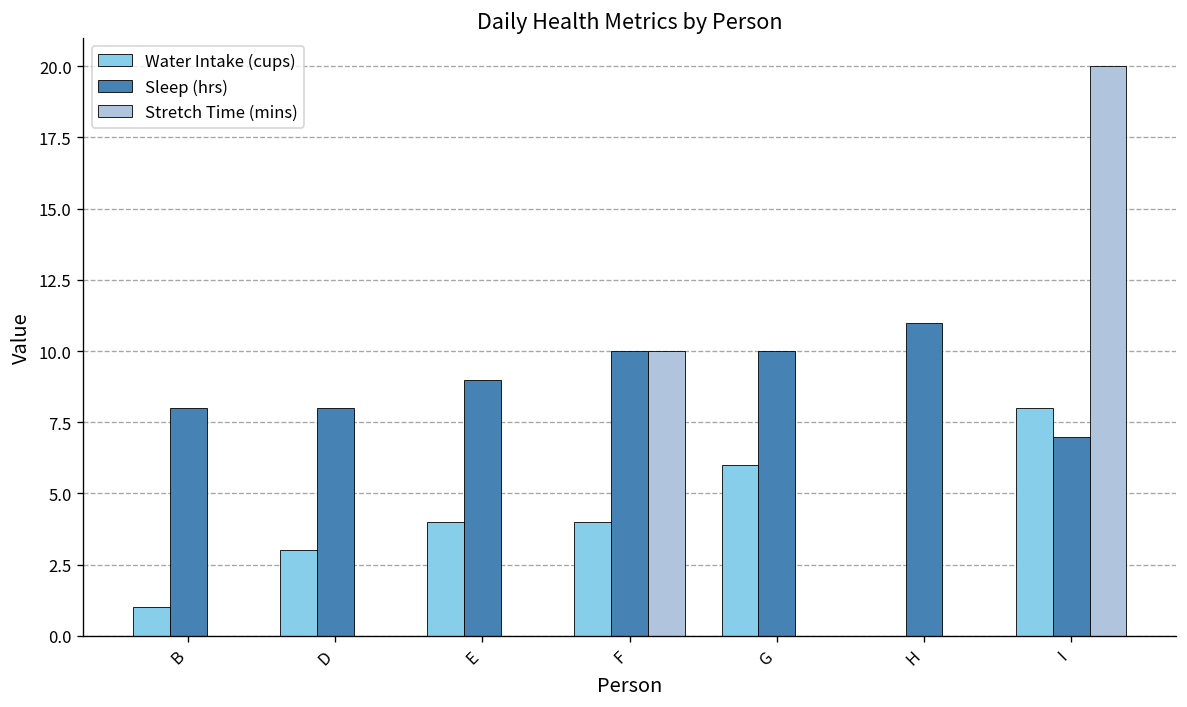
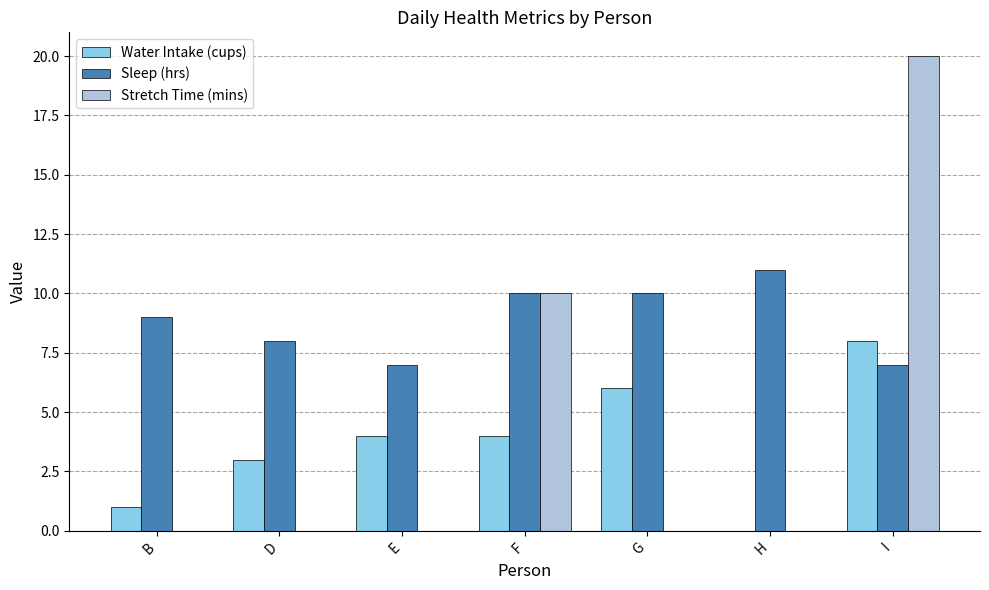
Sleep (hrs), B: 8 -> 9
Sleep (hrs), E: 9 -> 7
